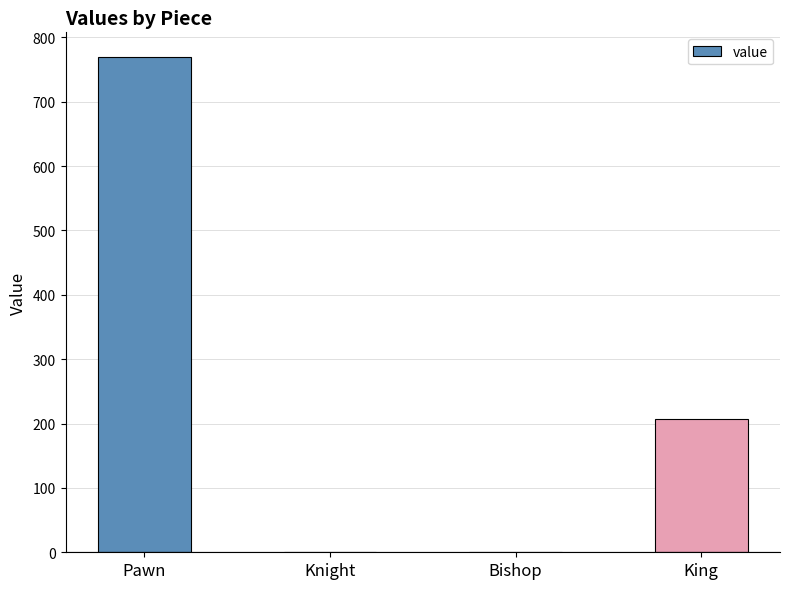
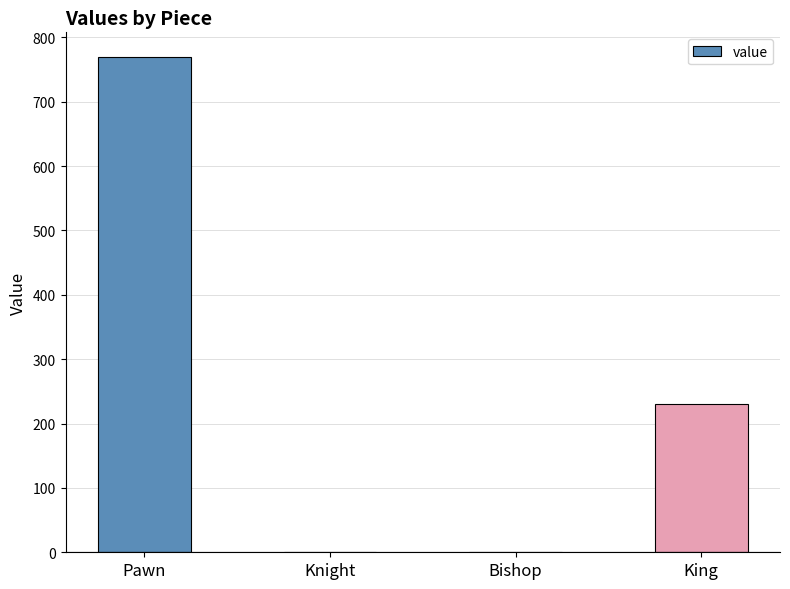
King: 210 -> 230
